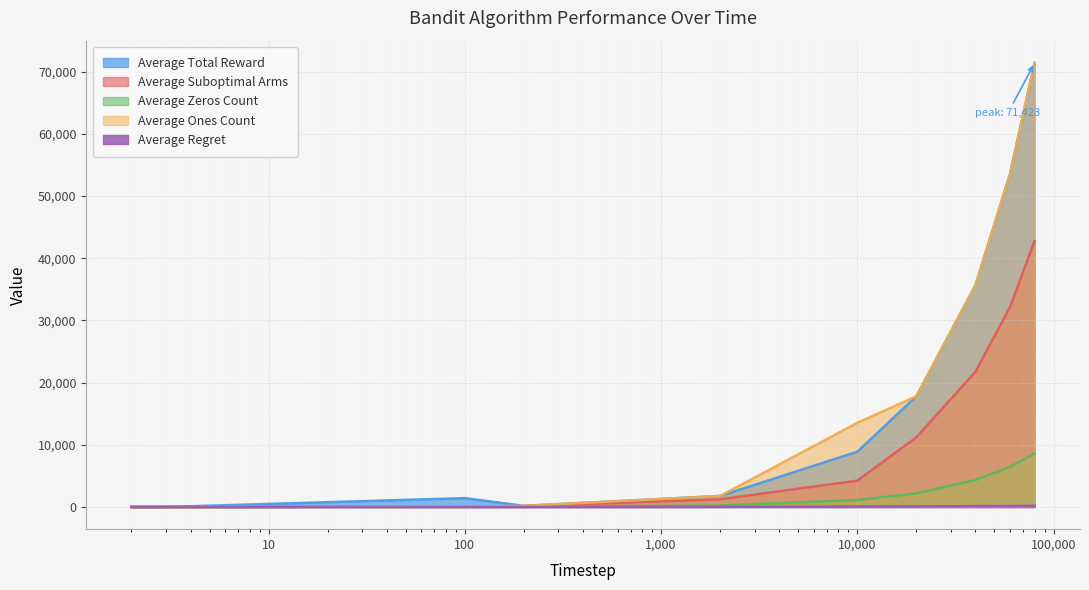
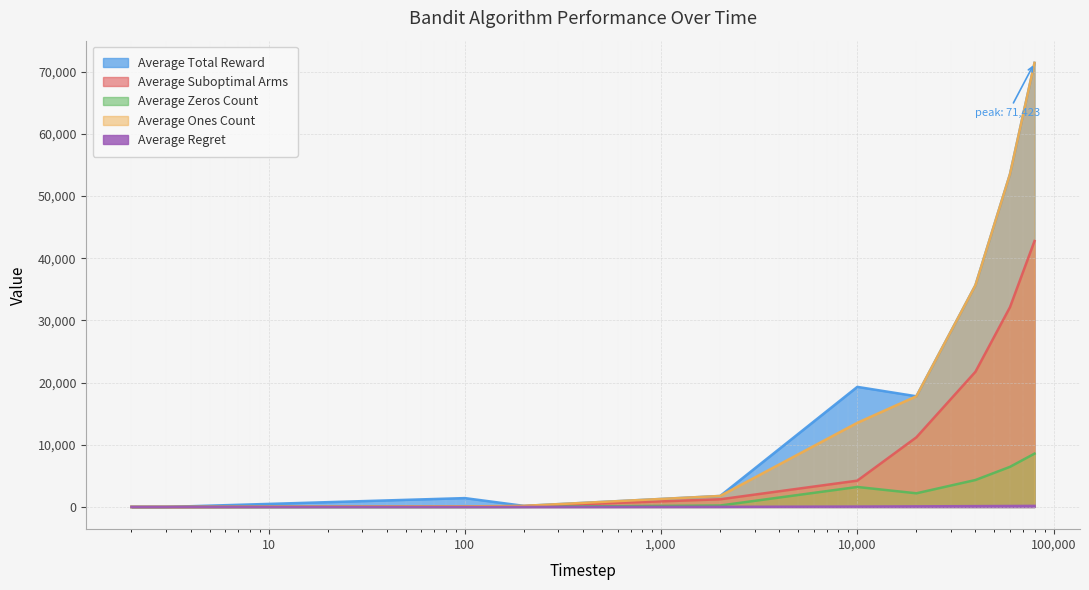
Average Total Reward, 10,000: 9,000 -> 19,000
Average Zeros Count, 10,000: 1,000 -> 3,000
